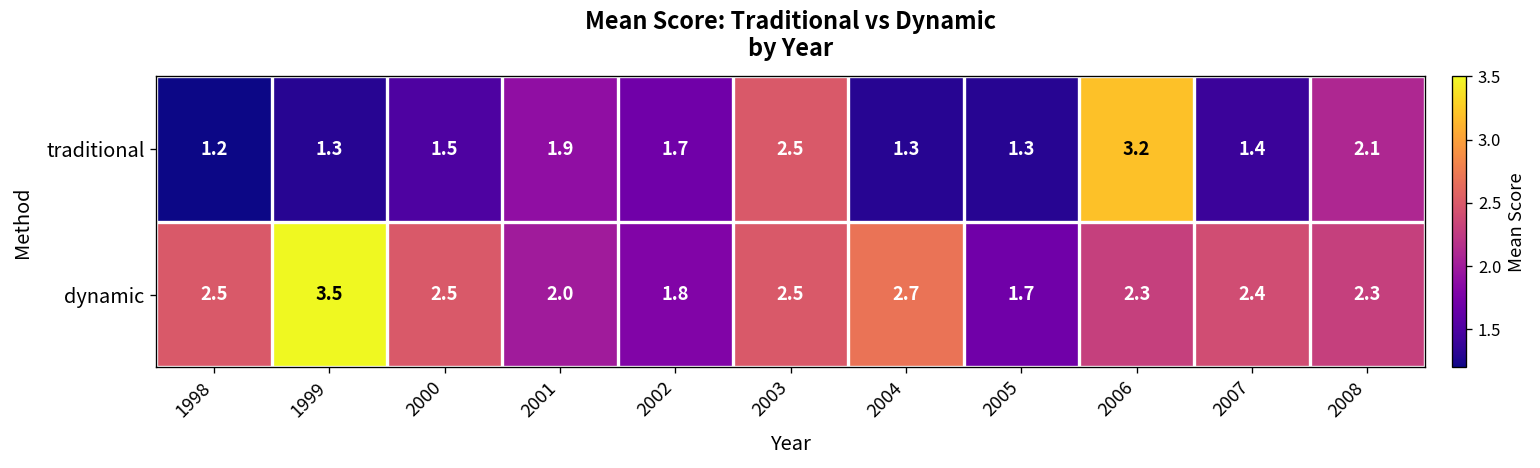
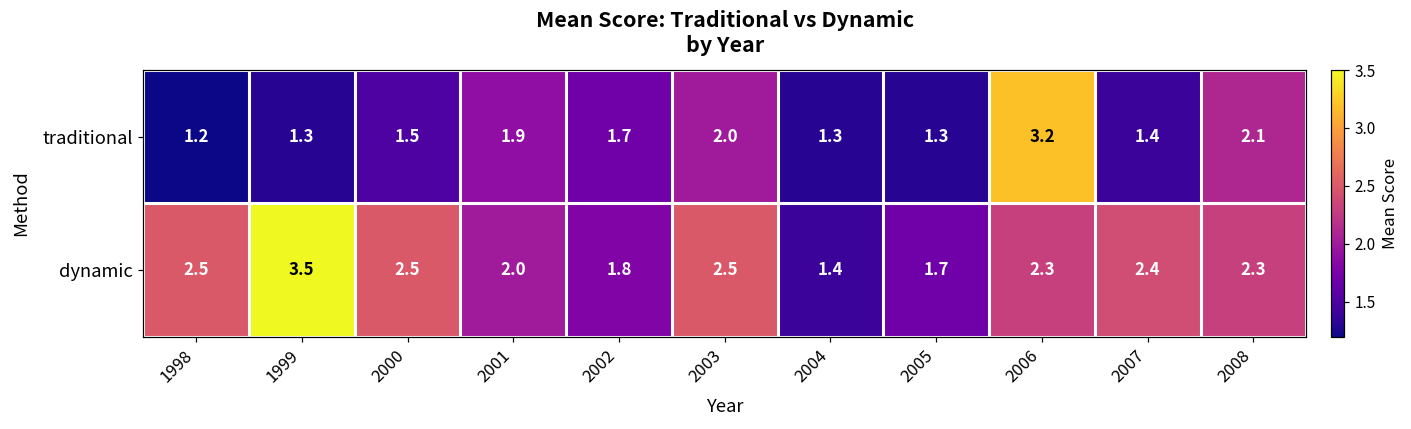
traditional, 2003: 2.5 -> 2.0
dynamic, 2004: 2.7 -> 1.4
